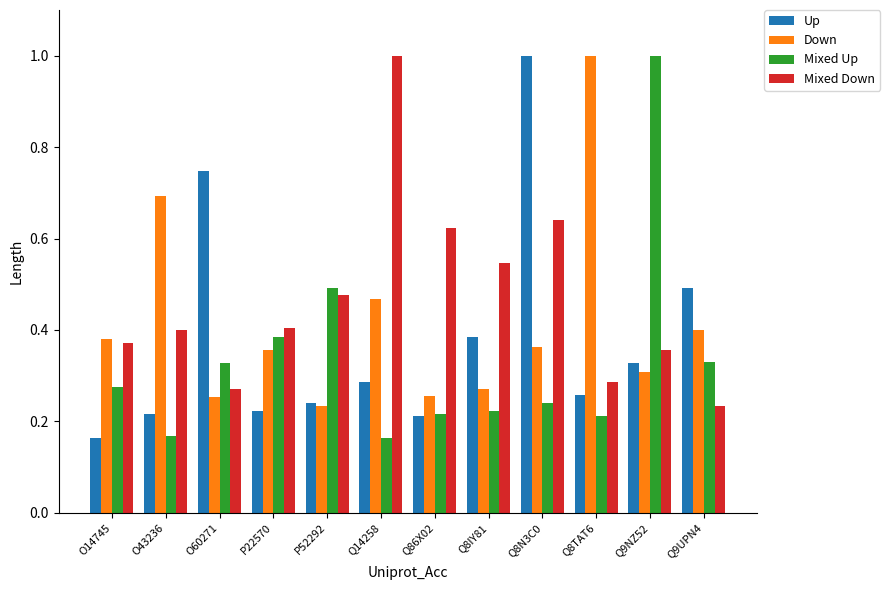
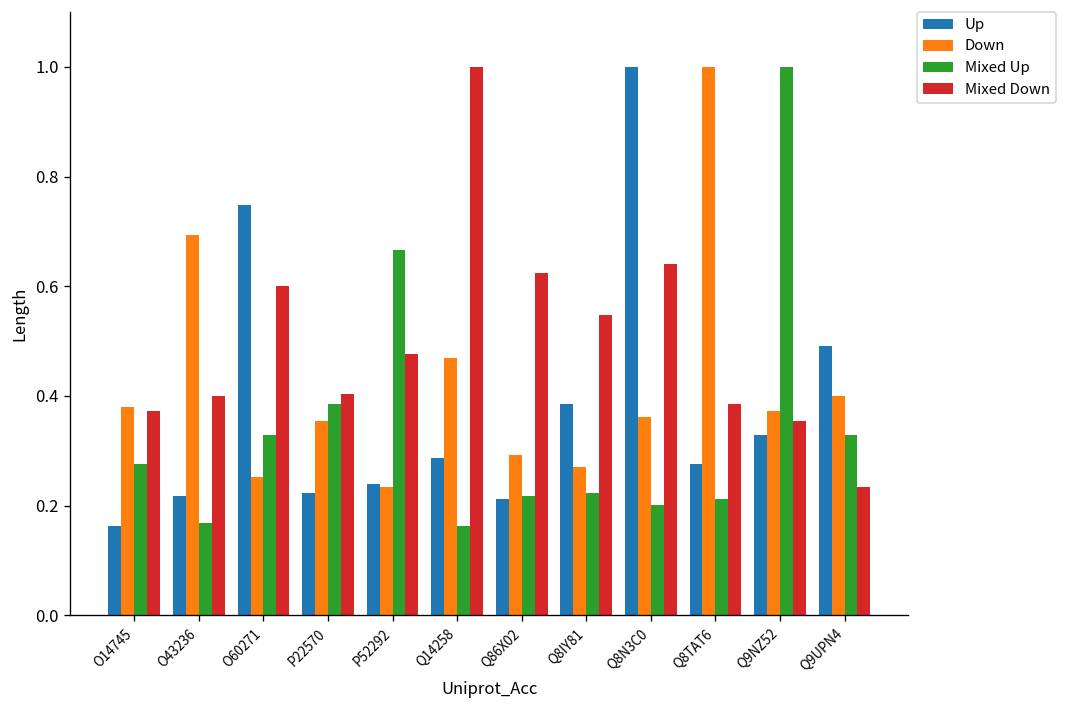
Mixed Down, O60271: 0.27 -> 0.60
Mixed Up, P52292: 0.49 -> 0.67
Down, Q86X02: 0.26 -> 0.29
Mixed Up, Q8N3C0: 0.24 -> 0.20
Up, Q8TAT6: 0.26 -> 0.28
Mixed Down, Q8TAT6: 0.29 -> 0.39
Down, Q9NZ52: 0.31 -> 0.37
